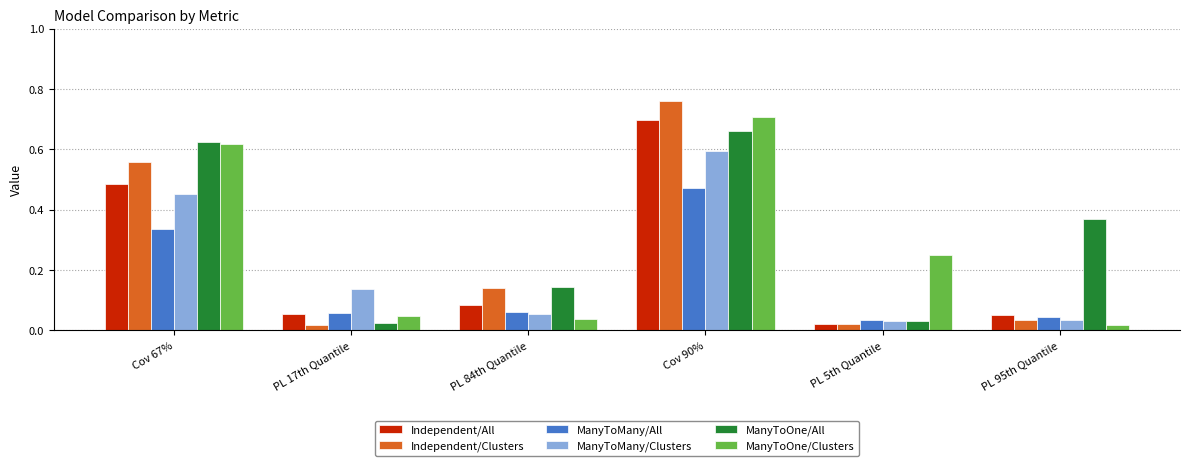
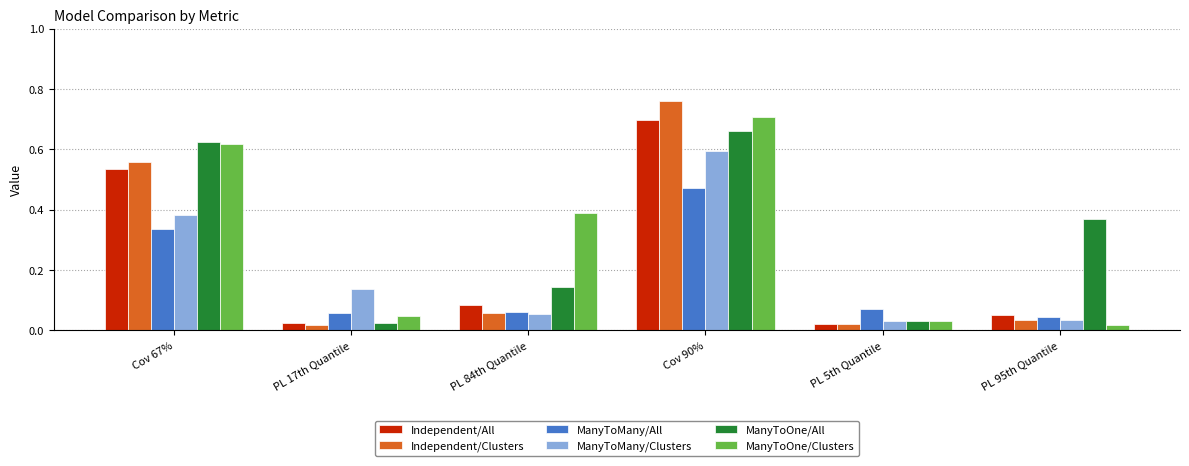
Independent/All, Cov 67%: 0.48 -> 0.53
ManyToMany/Clusters, Cov 67%: 0.45 -> 0.38
Independent/All, PL 17th Quantile: 0.06 -> 0.02
Independent/Clusters, PL 84th Quantile: 0.14 -> 0.06
ManyToOne/Clusters, PL 84th Quantile: 0.04 -> 0.39
ManyToMany/All, PL 5th Quantile: 0.04 -> 0.07
ManyToOne/Clusters, PL 5th Quantile: 0.25 -> 0.03
